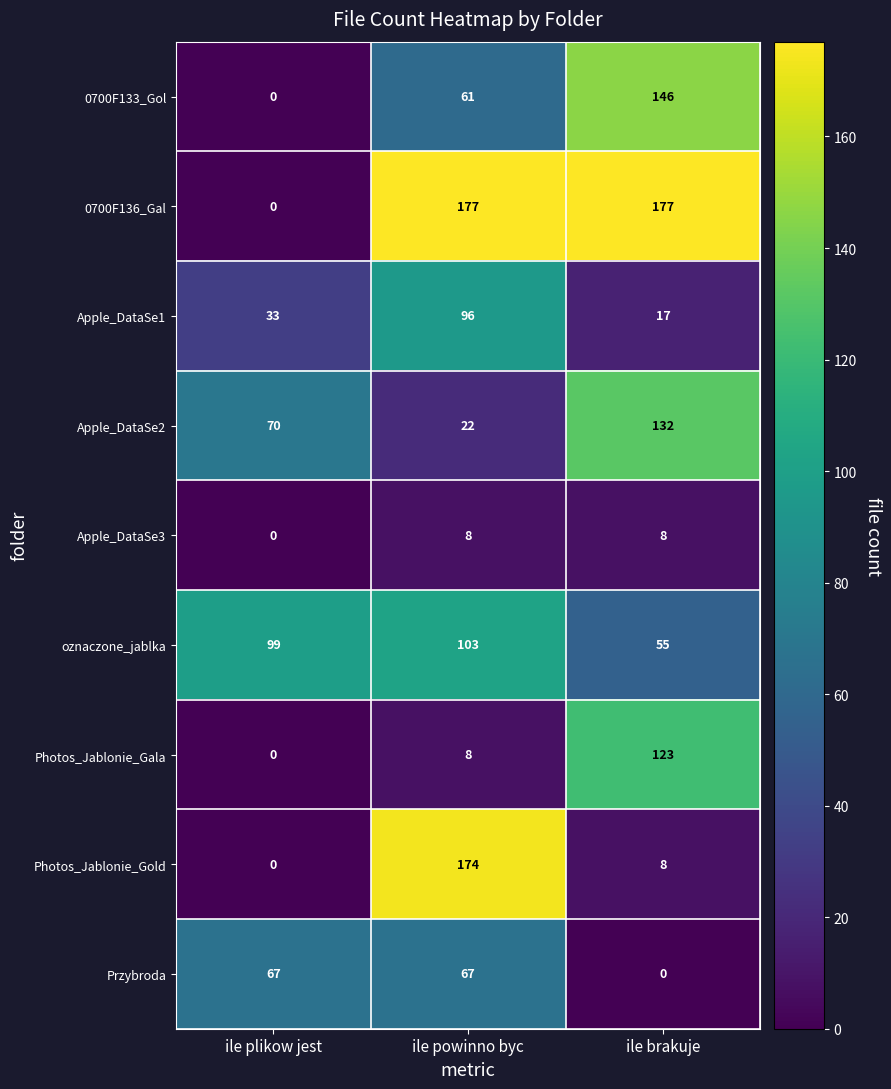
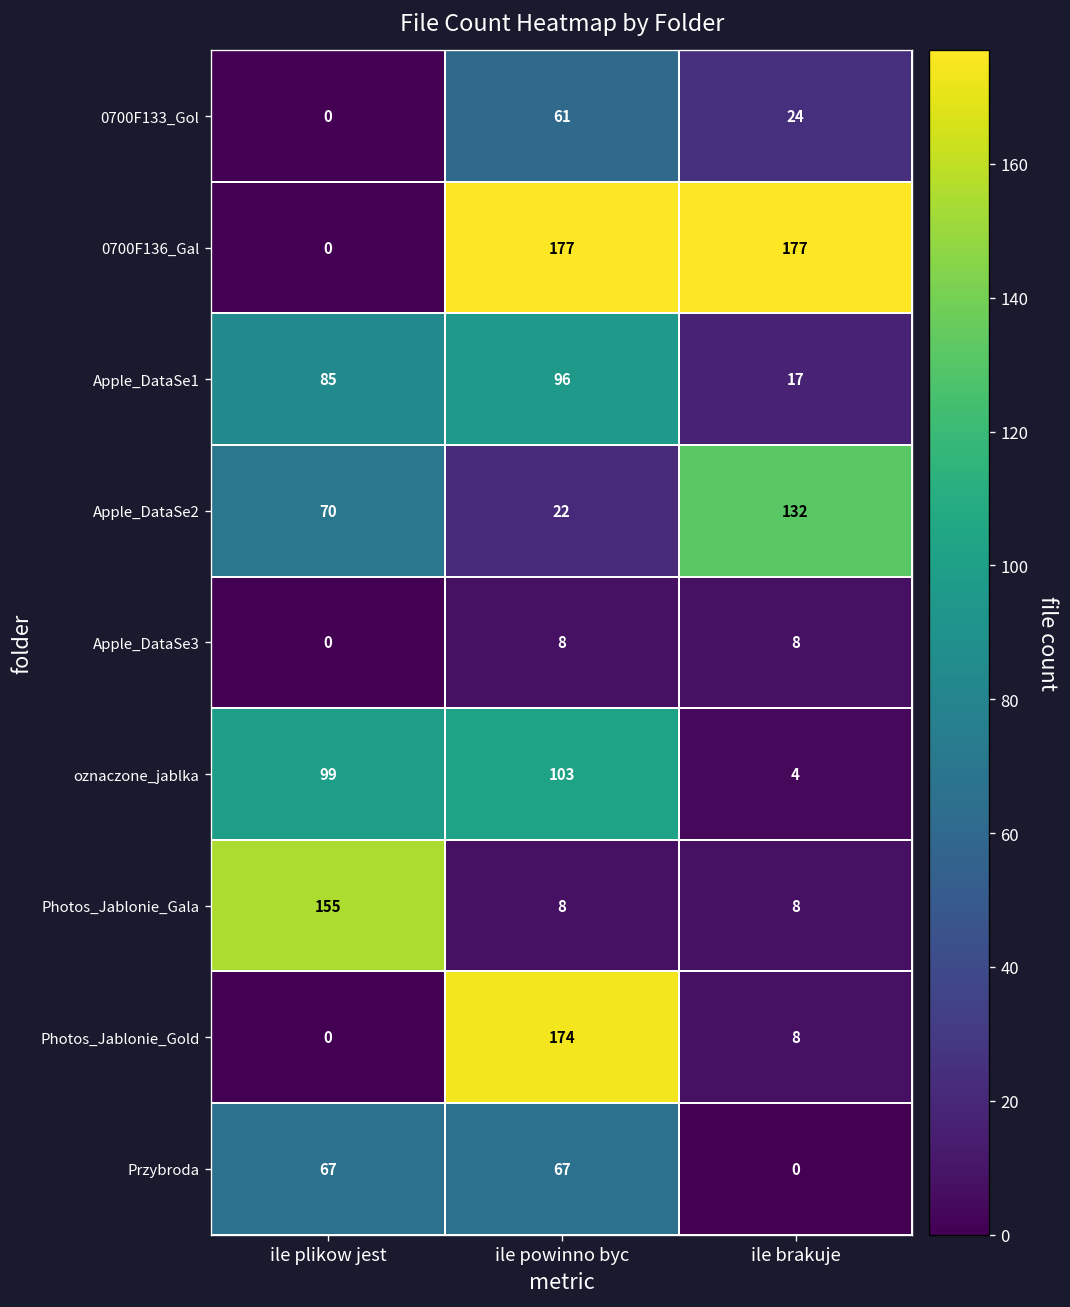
0700F133_Gol, ile brakuje: 146 -> 24
Apple_DataSe1, ile plikow jest: 33 -> 85
oznaczone_jablka, ile brakuje: 55 -> 4
Photos_Jablonie_Gala, ile plikow jest: 0 -> 155
Photos_Jablonie_Gala, ile brakuje: 123 -> 8
